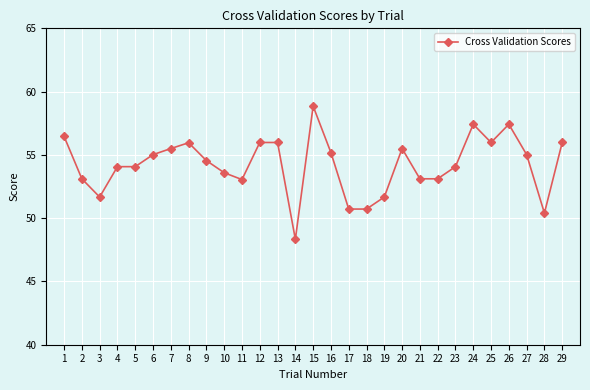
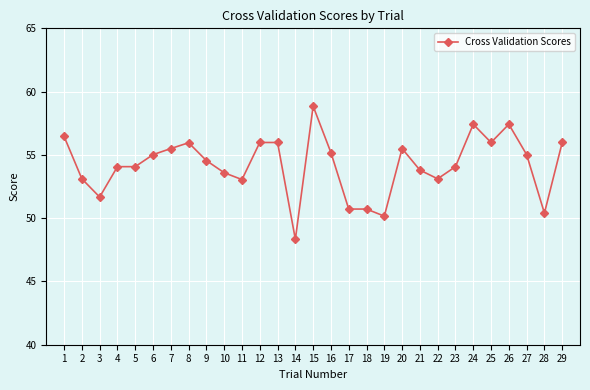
19: 51.7 -> 50.2
21: 53.1 -> 53.8
